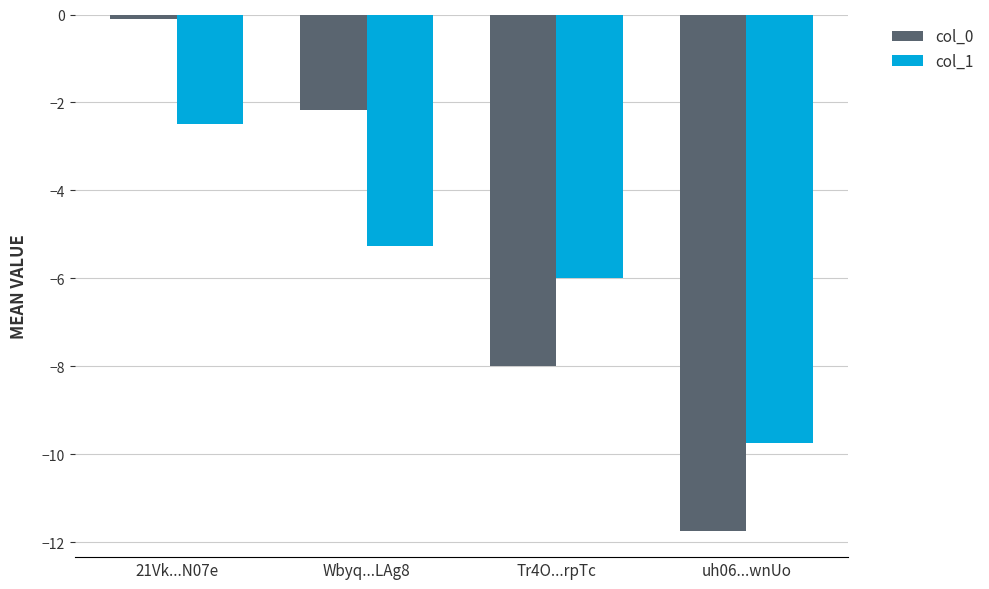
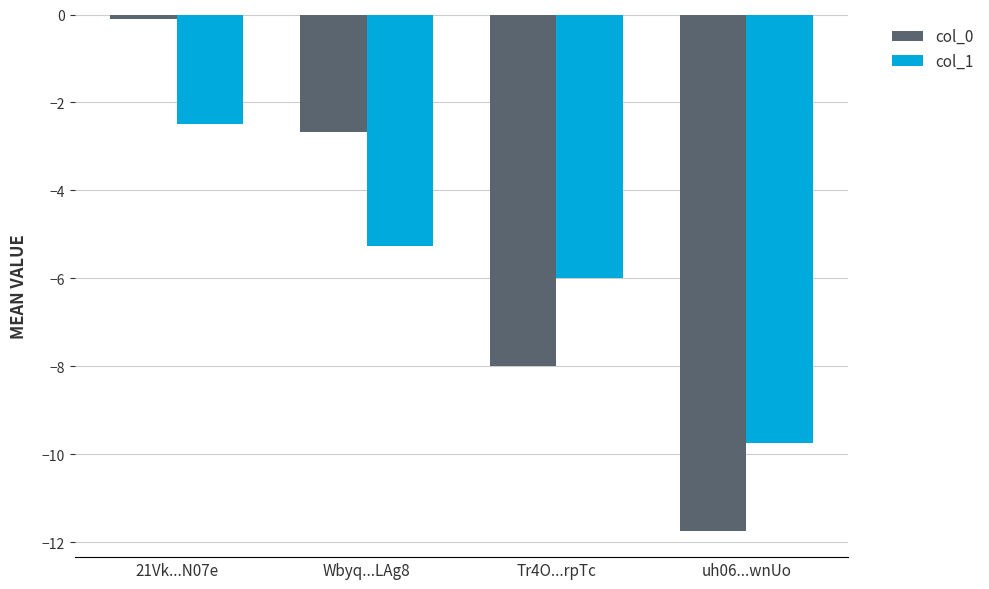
col_0, Wbyq...LAg8: -2.2 -> -2.7
